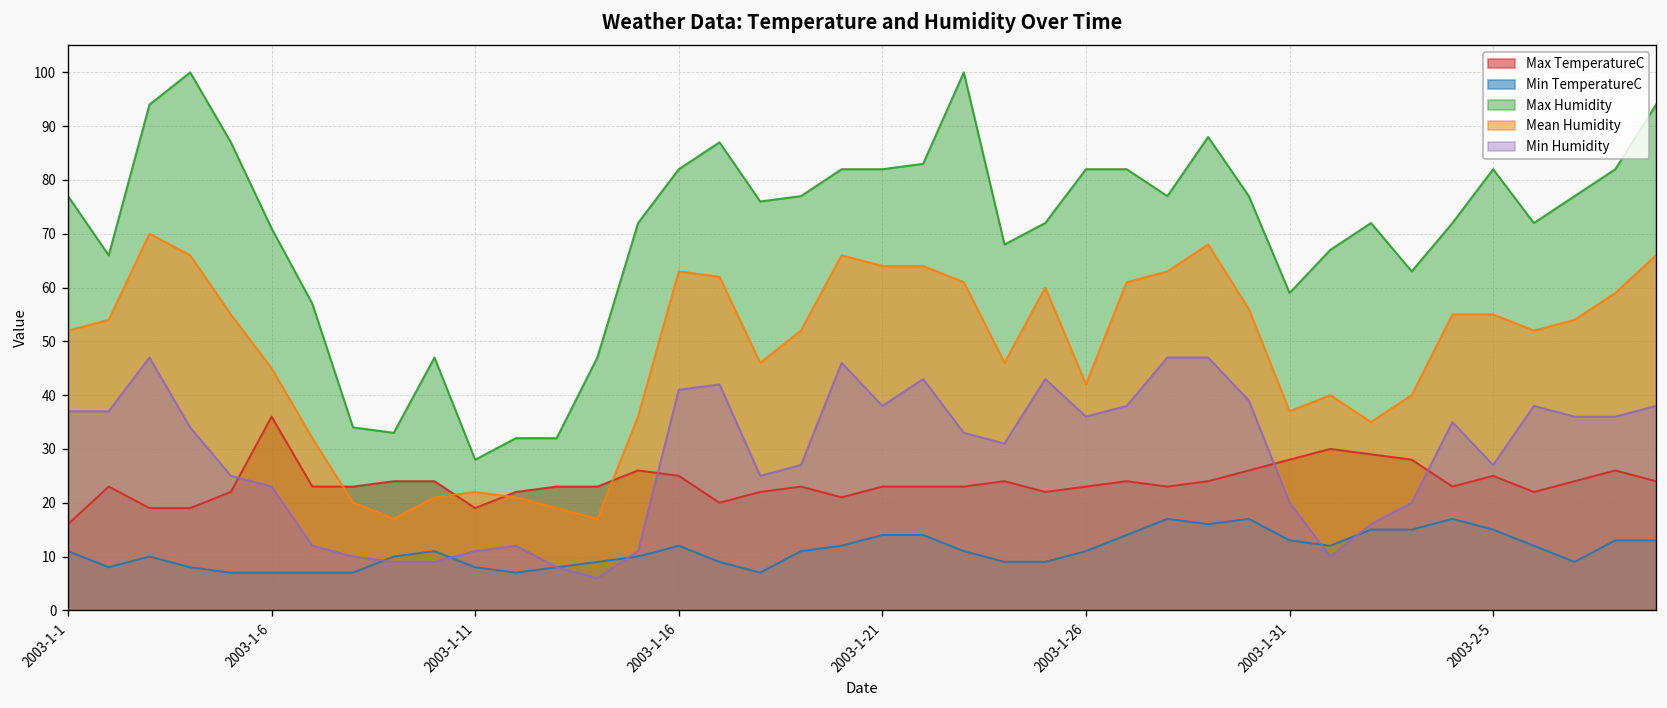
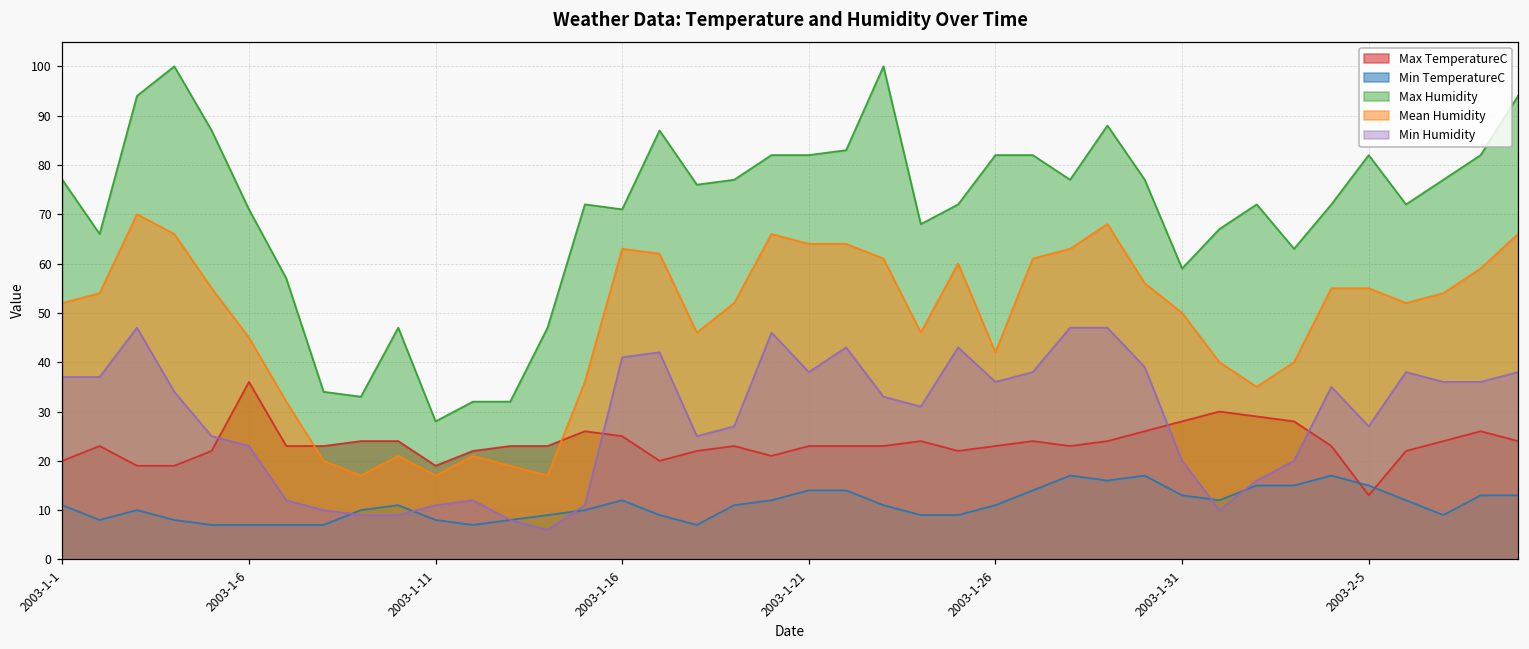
Max TemperatureC, 2003-1-1: 16 -> 20
Mean Humidity, 2003-1-11: 22 -> 17
Max Humidity, 2003-1-16: 82 -> 71
Mean Humidity, 2003-1-31: 37 -> 50
Max TemperatureC, 2003-2-5: 25 -> 13
